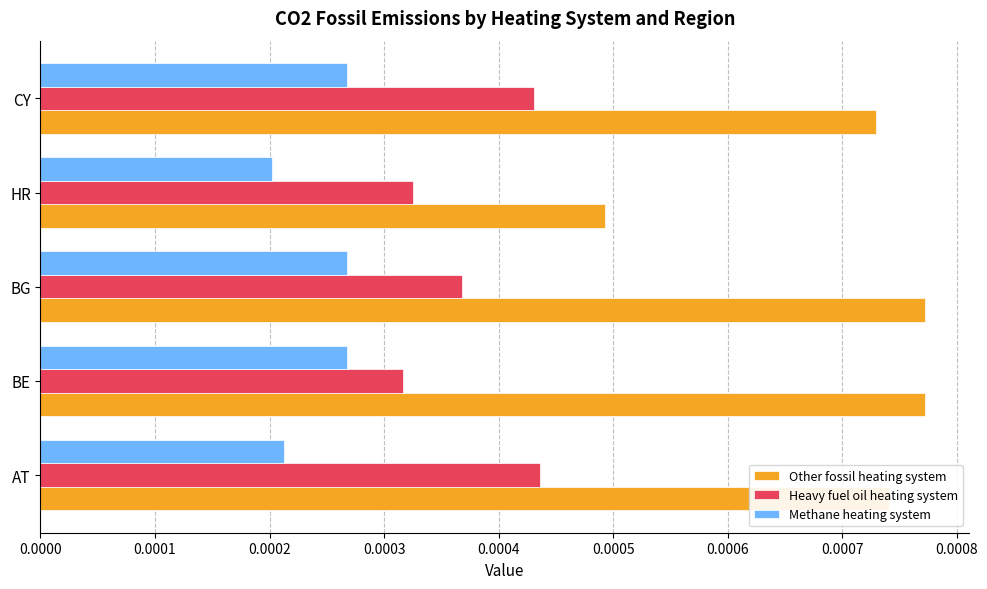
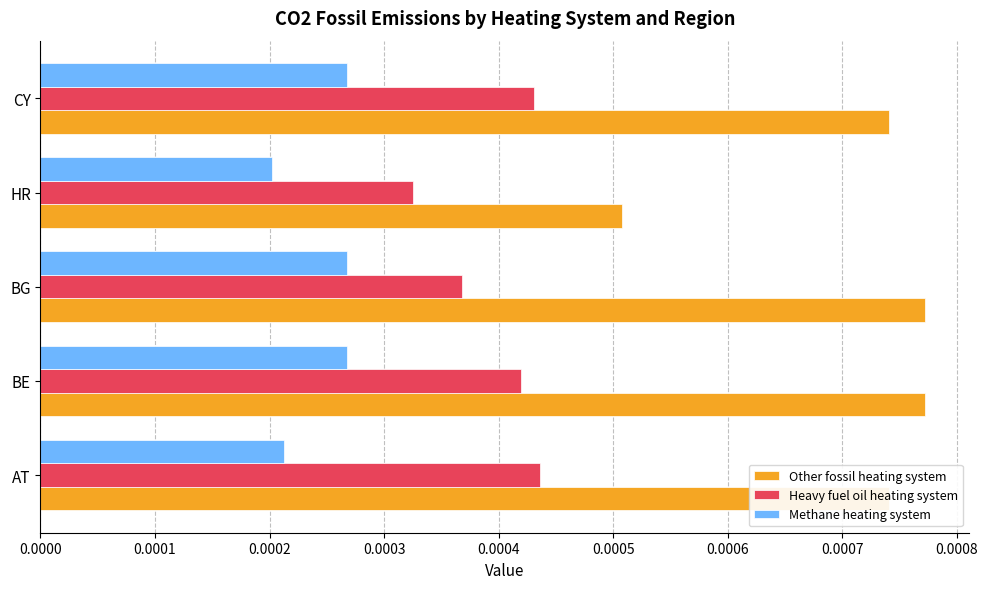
Other fossil heating system, CY: 0.000730 -> 0.000741
Other fossil heating system, HR: 0.000493 -> 0.000507
Heavy fuel oil heating system, BE: 0.000317 -> 0.000420
